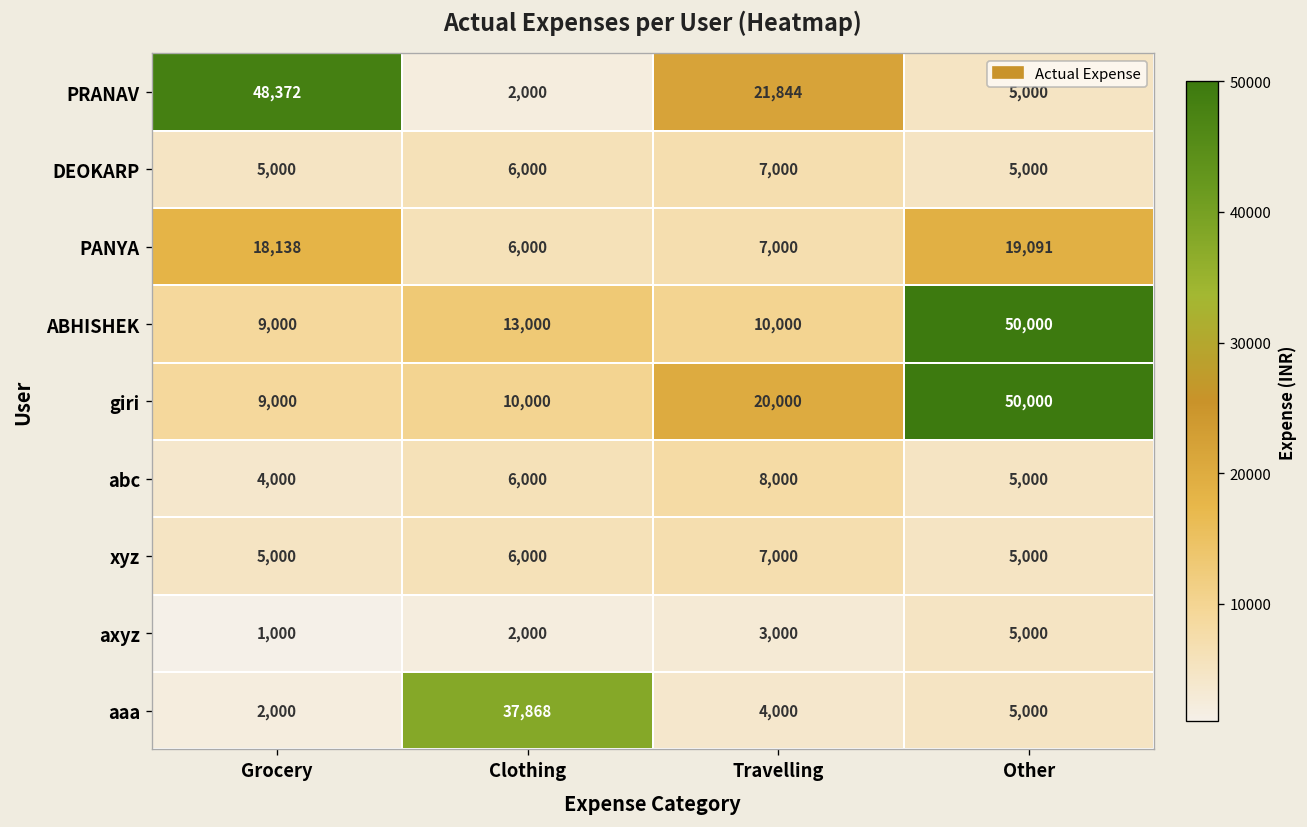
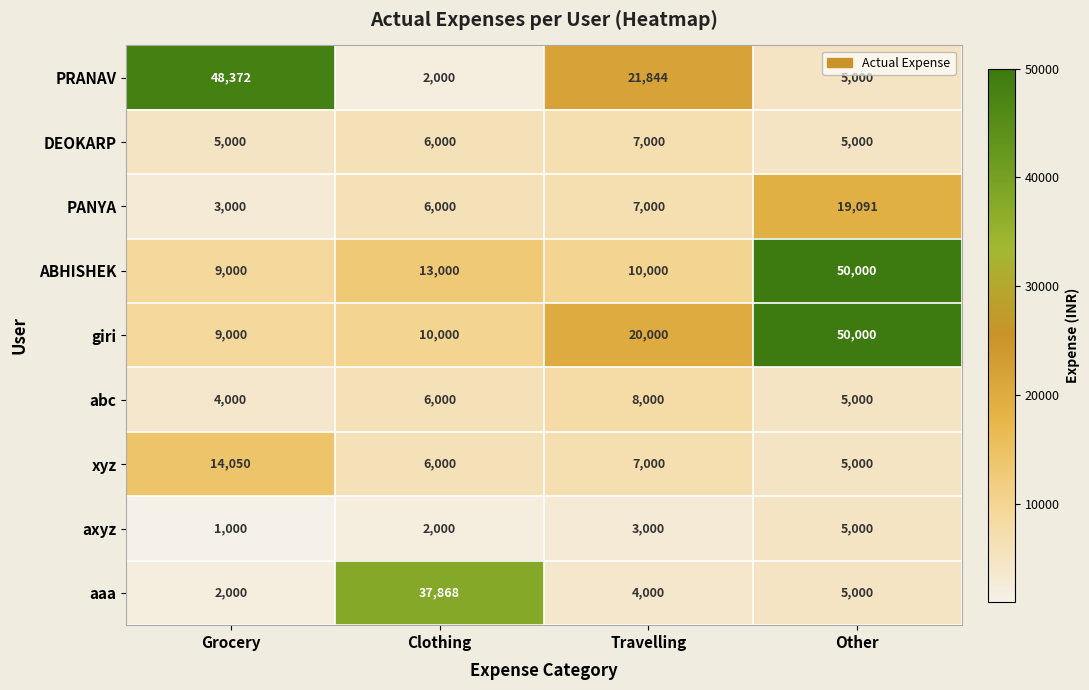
PANYA, Grocery: 18,138 -> 3,000
xyz, Grocery: 5,000 -> 14,050
